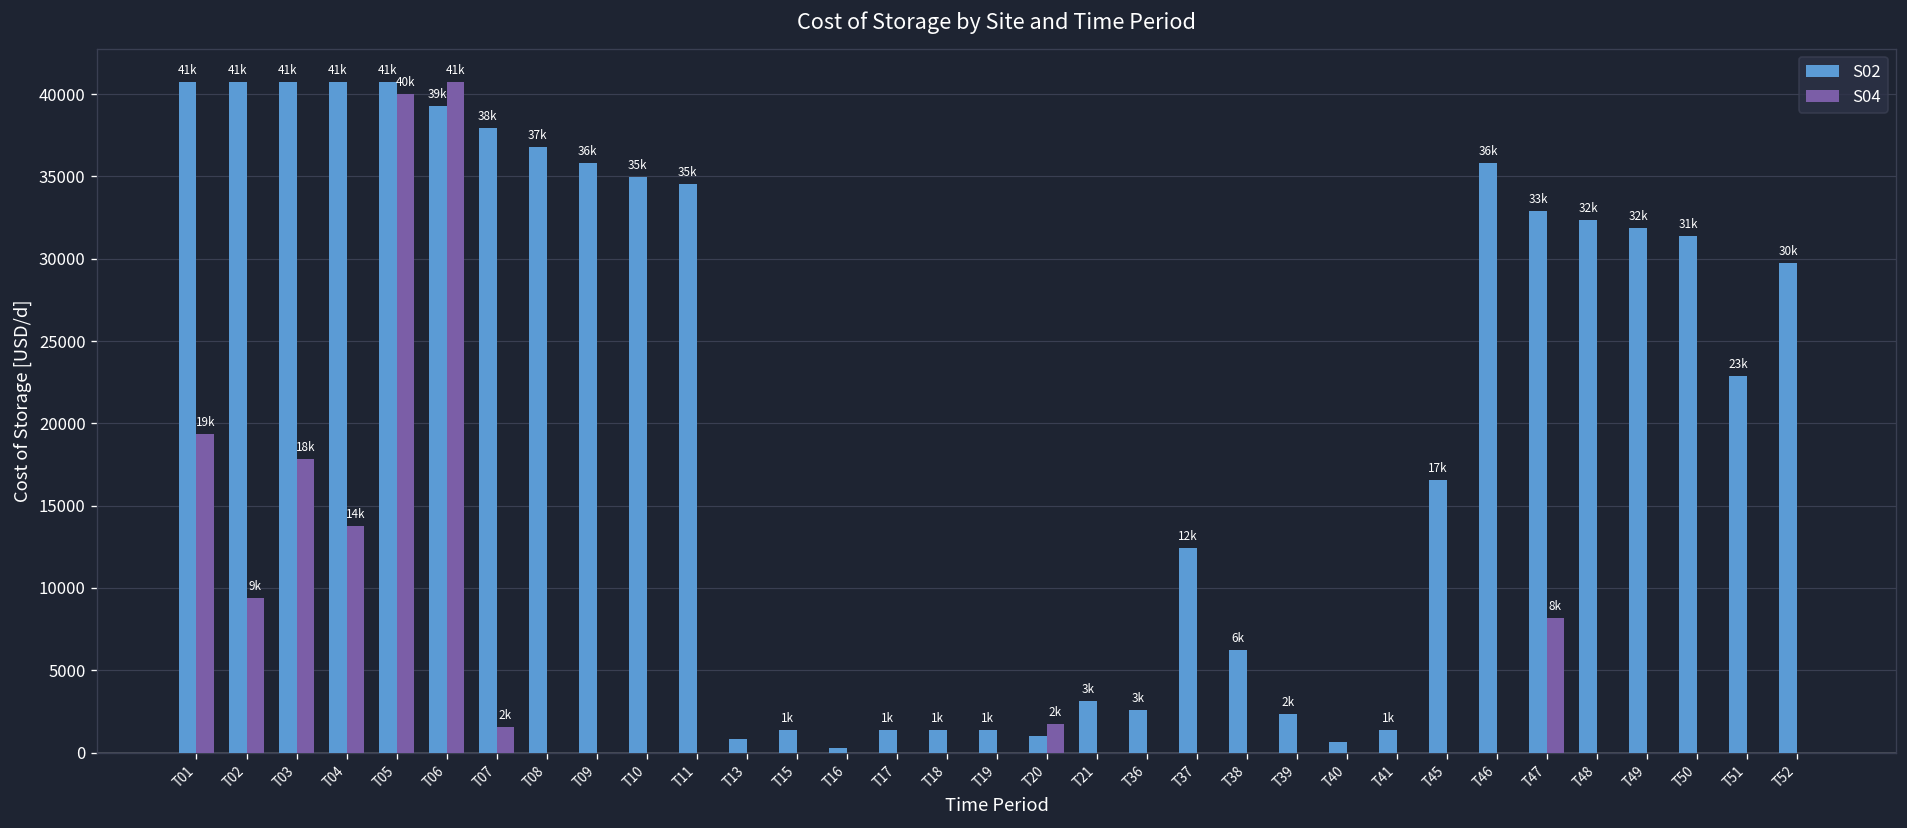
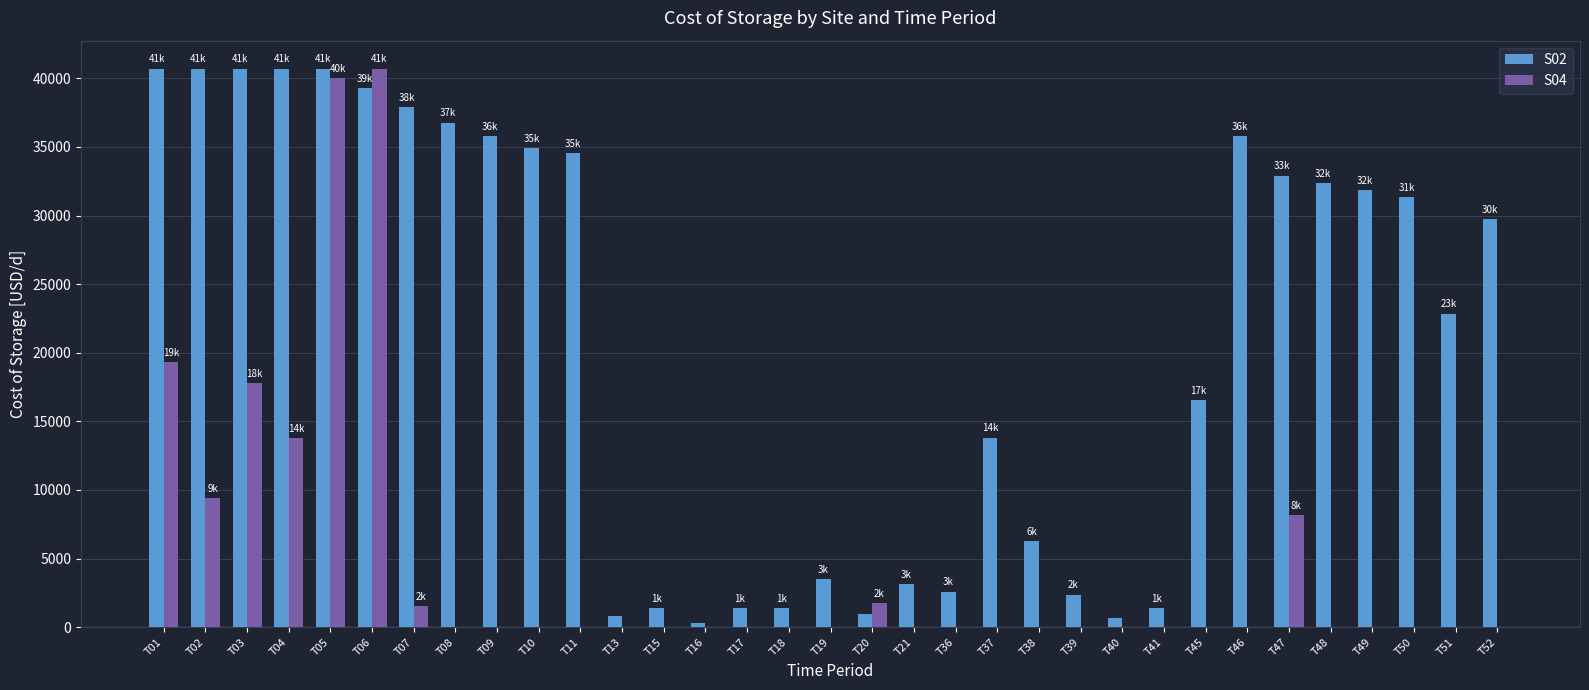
S02, T19: 1k -> 3k
S02, T37: 12k -> 14k
